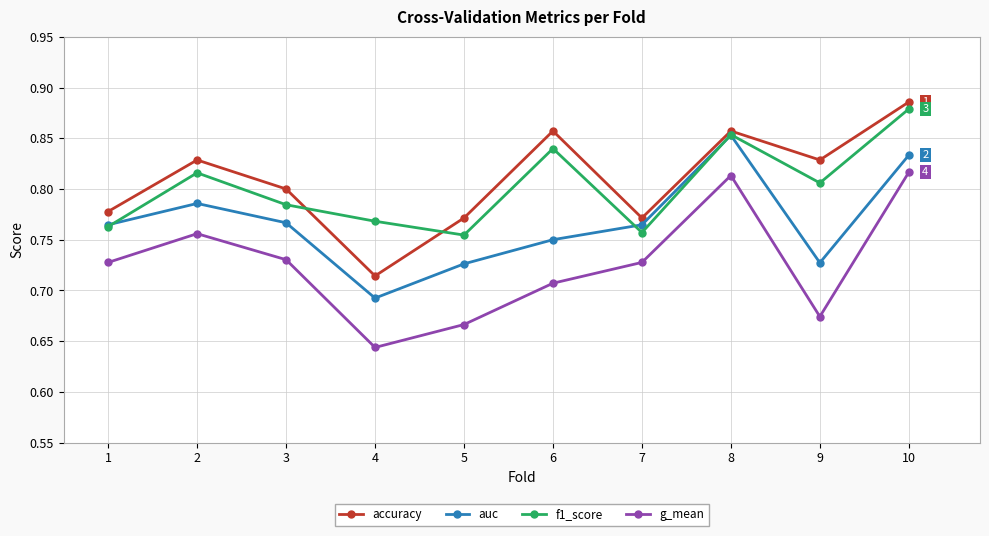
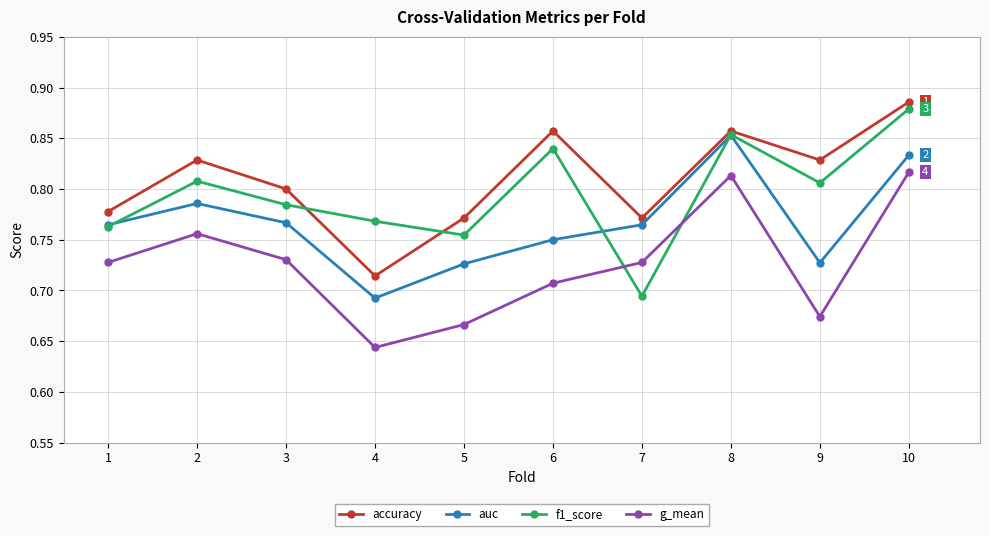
f1_score, 2: 0.816 -> 0.808
f1_score, 7: 0.757 -> 0.694
